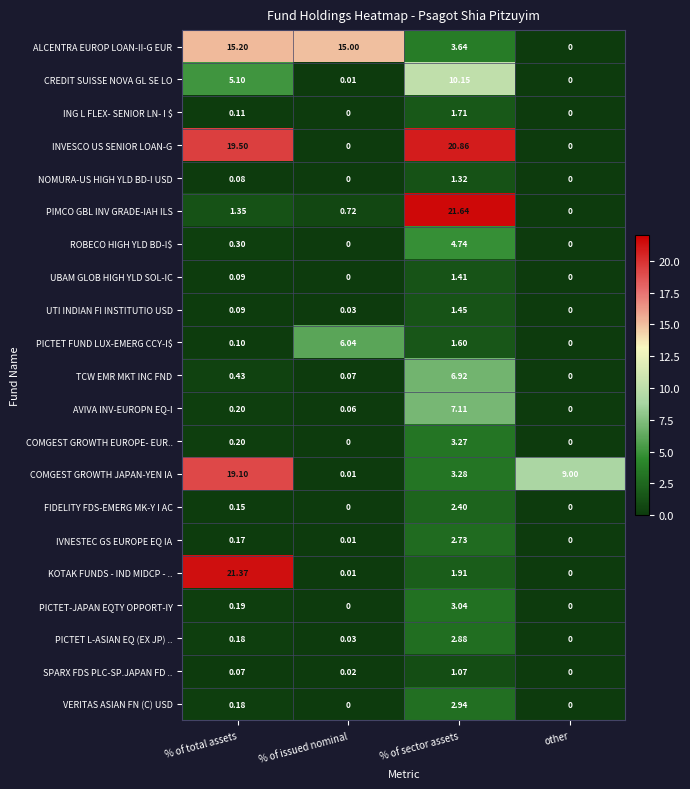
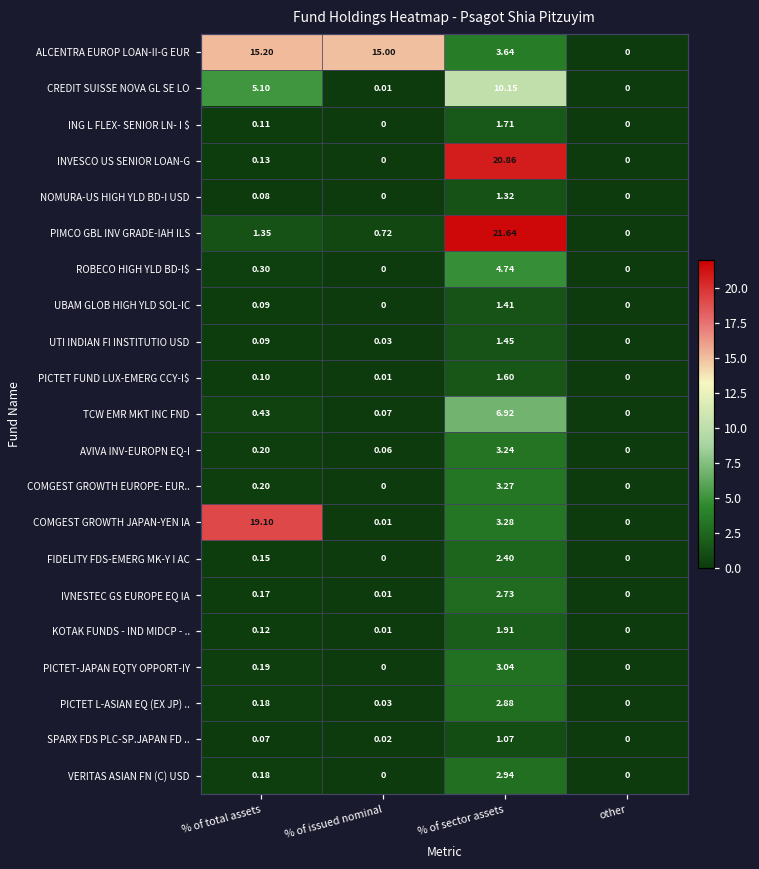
INVESCO US SENIOR LOAN-G, % of total assets: 19.50 -> 0.13
PICTET FUND LUX-EMERG CCY-I$, % of issued nominal: 6.04 -> 0.01
AVIVA INV-EUROPN EQ-I, % of sector assets: 7.11 -> 3.24
COMGEST GROWTH JAPAN-YEN IA, other: 9.00 -> 0
KOTAK FUNDS - IND MIDCP - .., % of total assets: 21.37 -> 0.12
